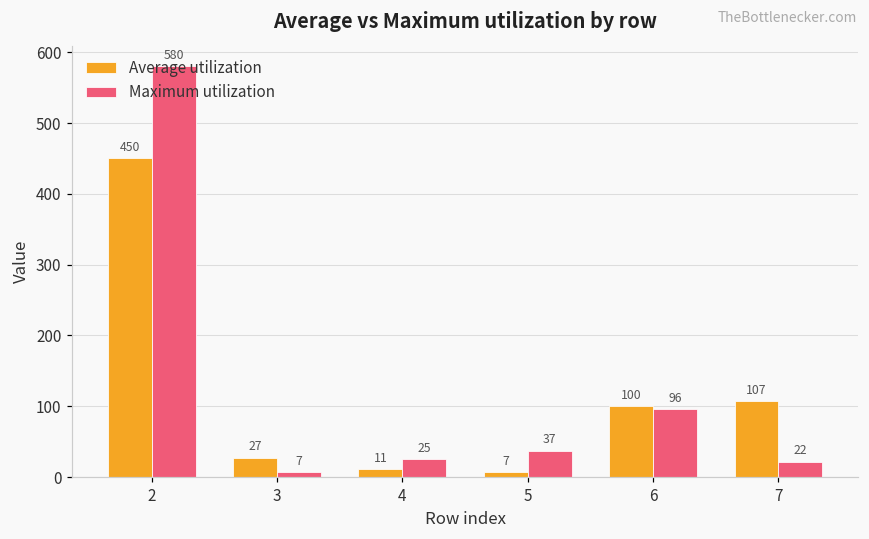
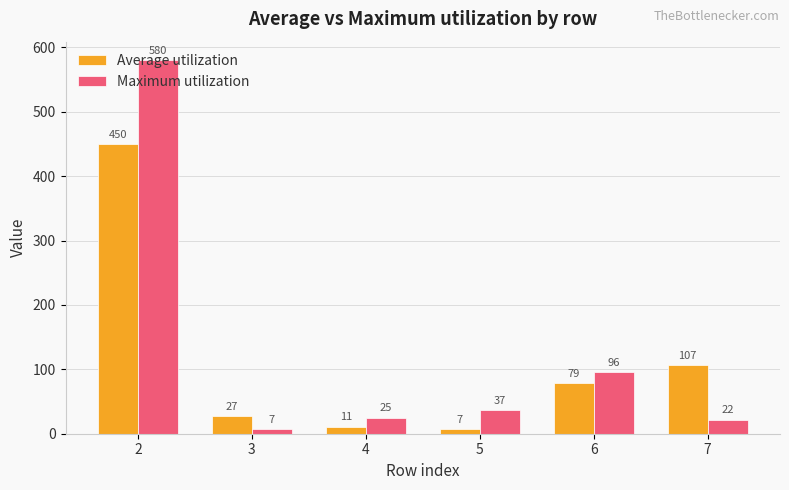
Average utilization, 6: 100 -> 79
